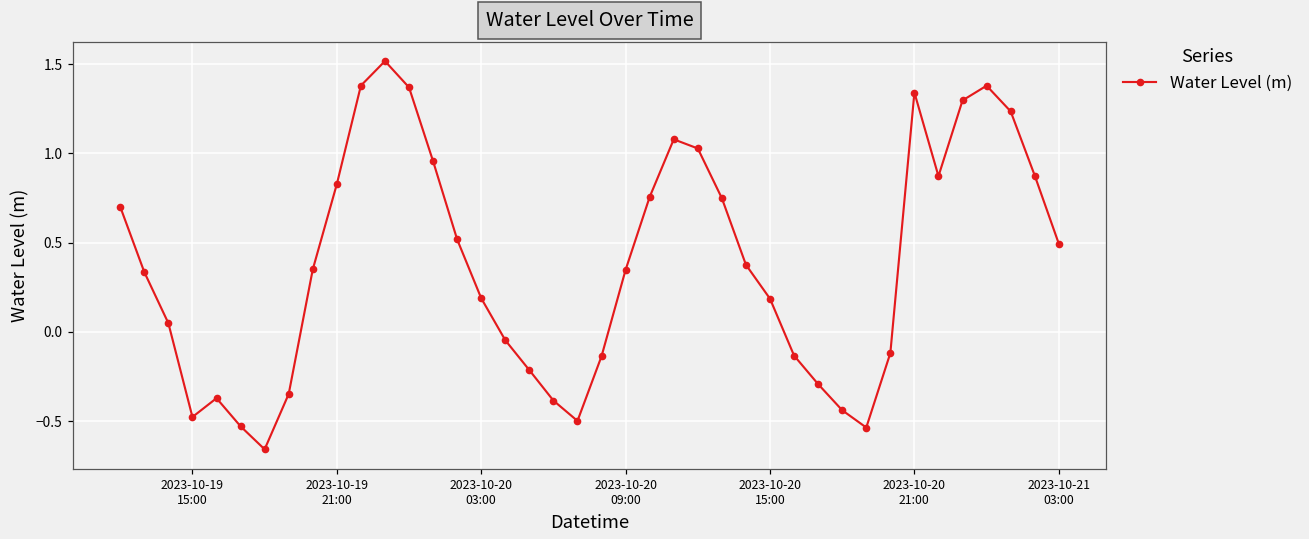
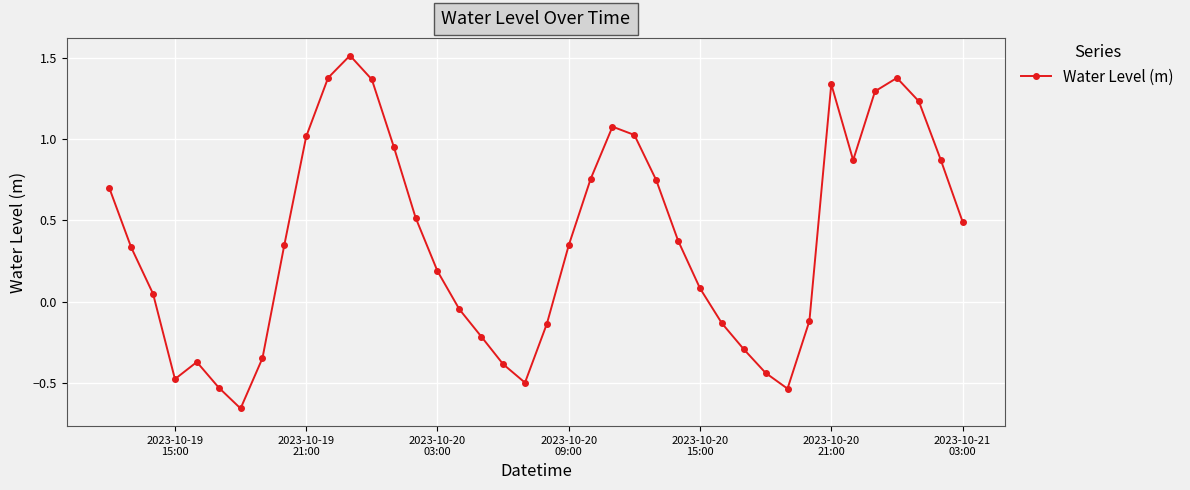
2023-10-19 21:00: 0.83 -> 1.02
2023-10-20 15:00: 0.19 -> 0.08
